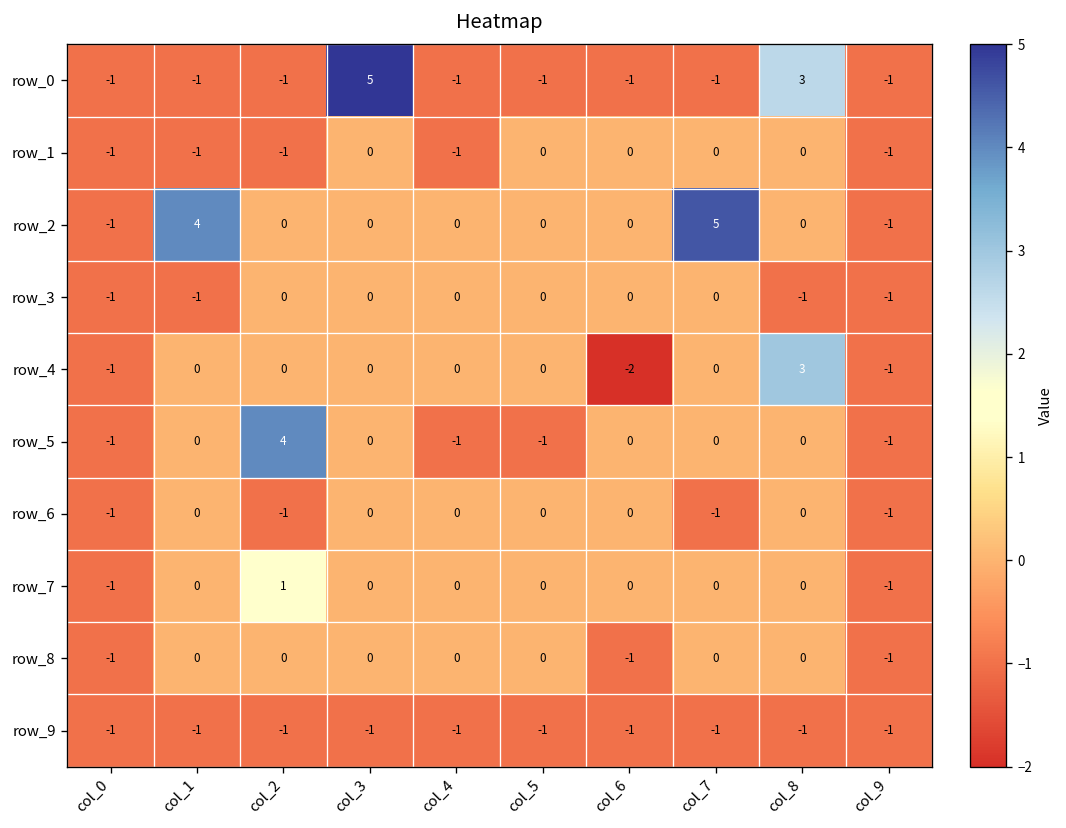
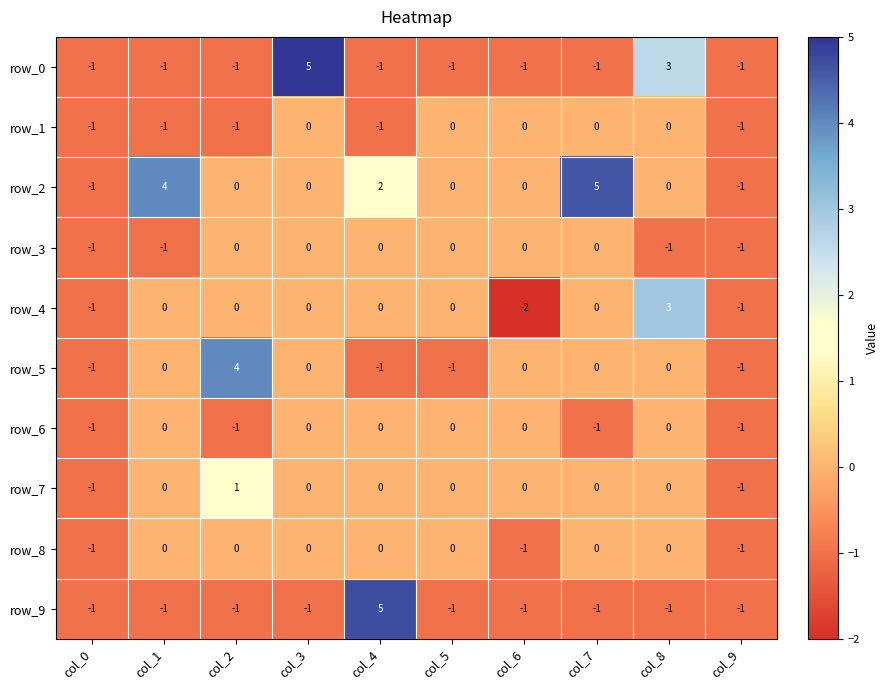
row_2, col_4: 0 -> 2
row_9, col_4: -1 -> 5
